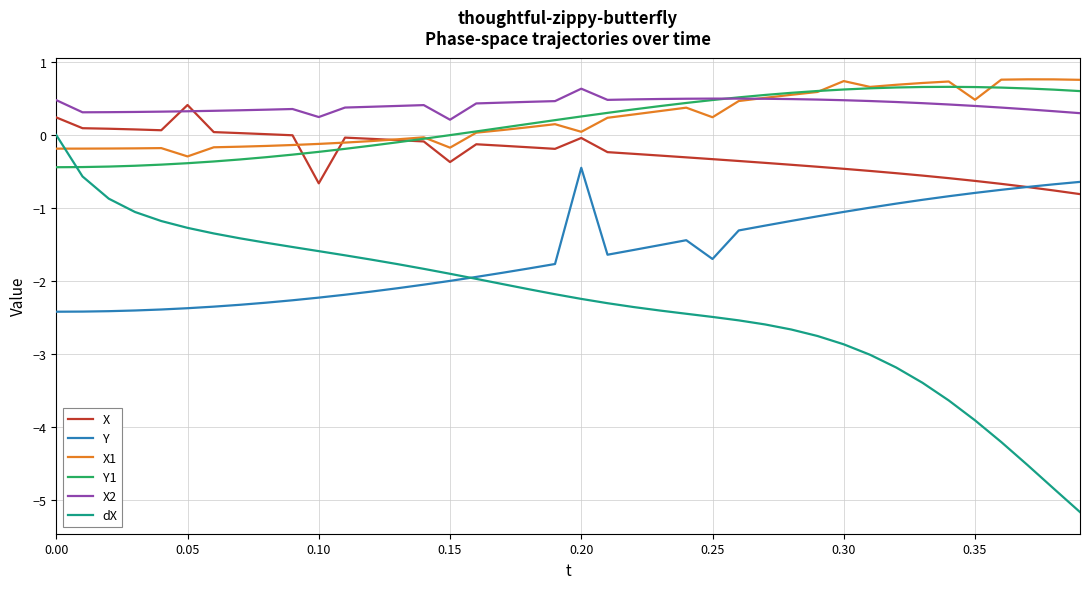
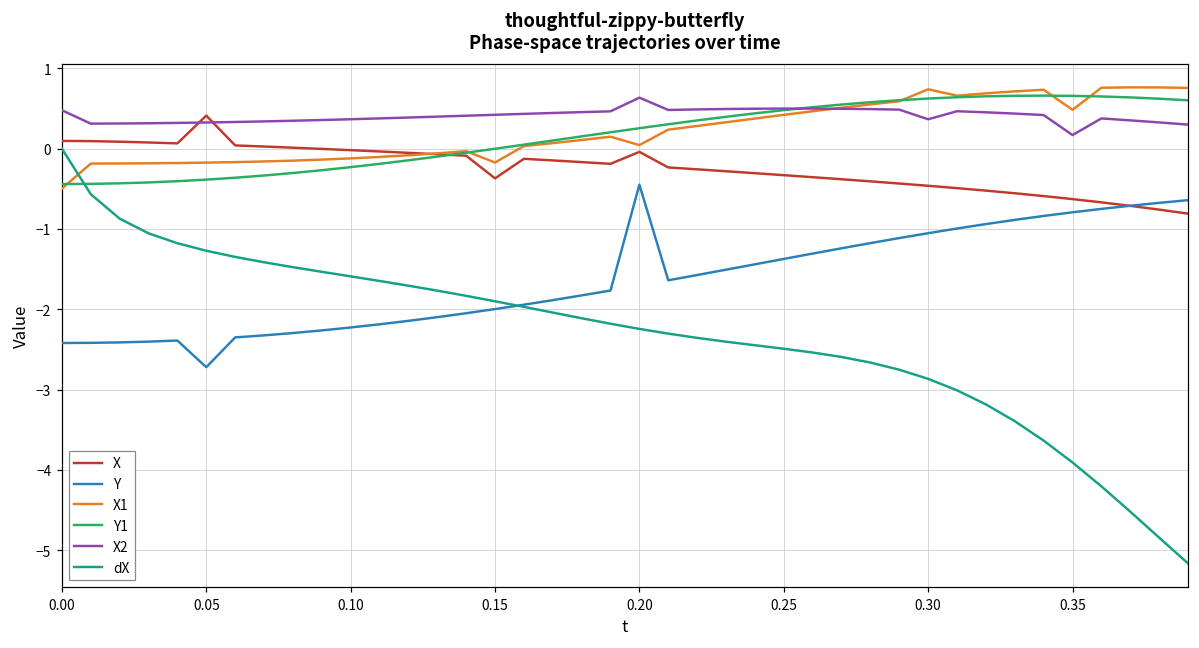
X, 0.00: 0.2 -> 0.1
X1, 0.00: -0.2 -> -0.5
Y, 0.05: -2.4 -> -2.7
X1, 0.05: -0.3 -> -0.2
X, 0.10: -0.7 -> 0.0
X2, 0.10: 0.2 -> 0.4
X2, 0.15: 0.2 -> 0.4
Y, 0.25: -1.7 -> -1.4
X1, 0.25: 0.2 -> 0.4
X2, 0.30: 0.5 -> 0.4
X2, 0.35: 0.4 -> 0.2
